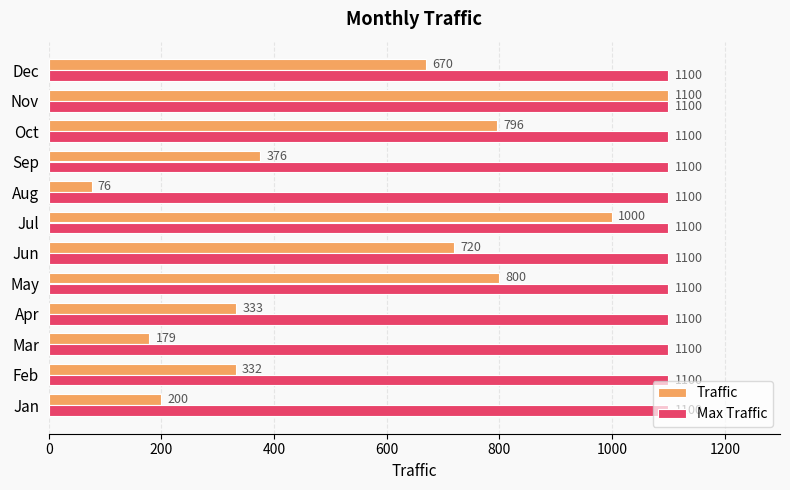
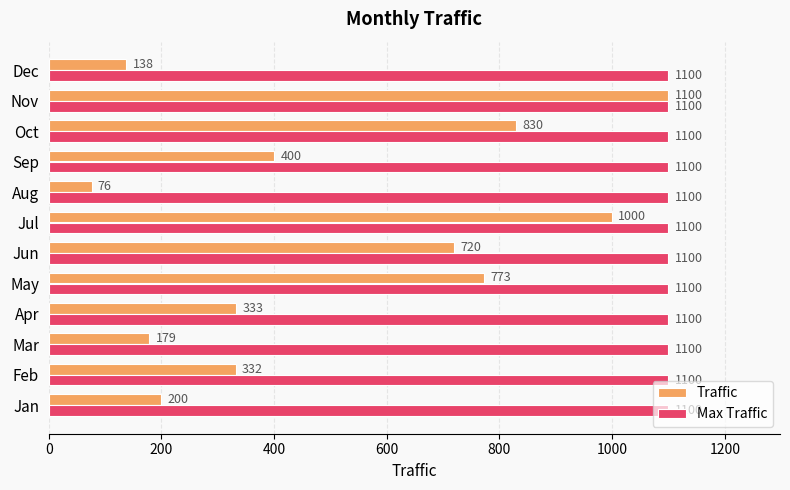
Traffic, Dec: 670 -> 138
Traffic, Oct: 796 -> 830
Traffic, Sep: 376 -> 400
Traffic, May: 800 -> 773
